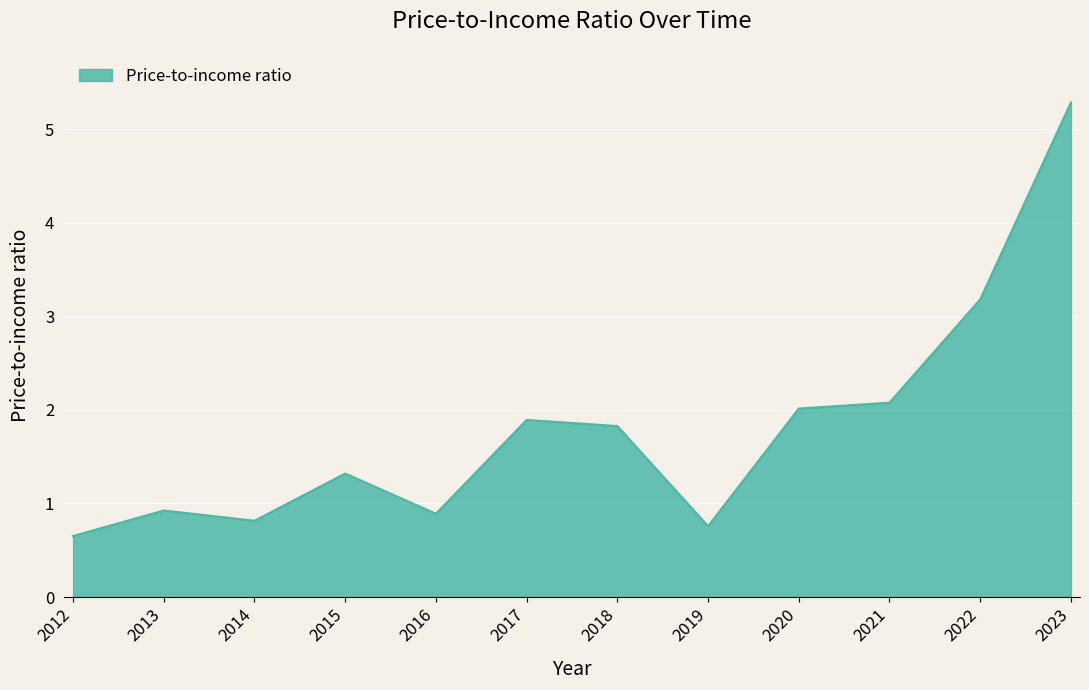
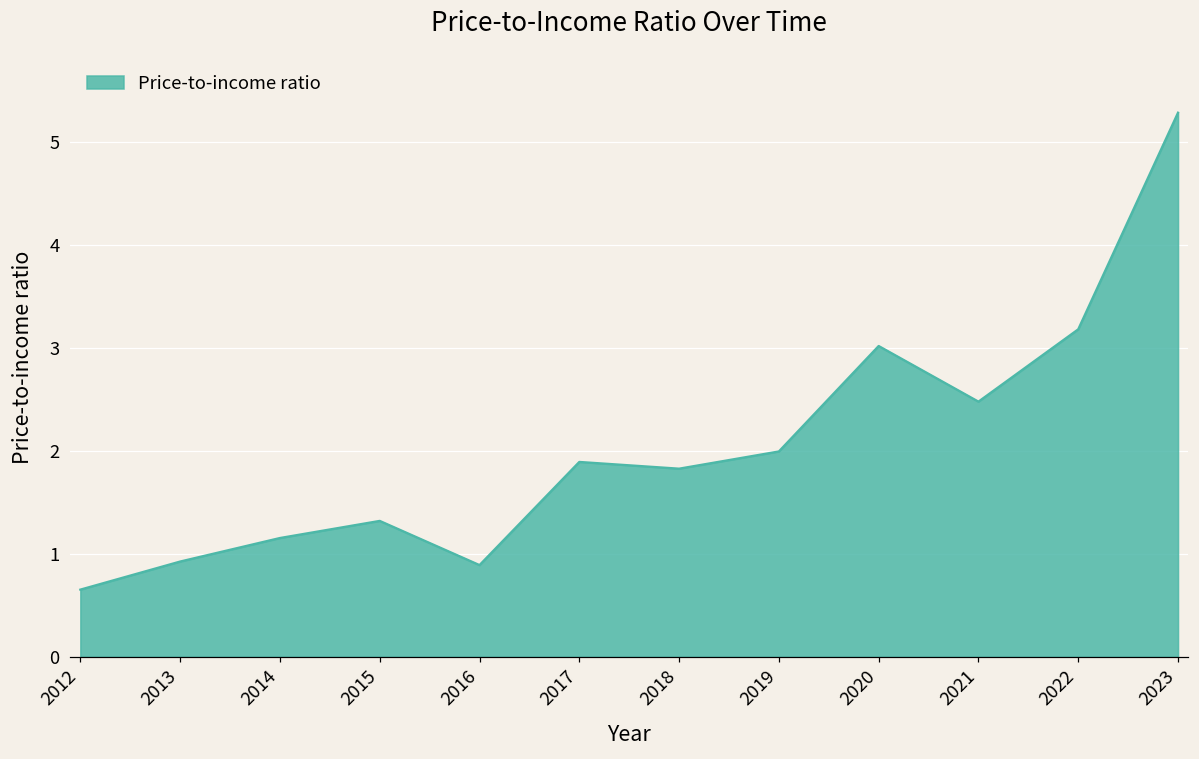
2014: 0.8 -> 1.2
2019: 0.8 -> 2.0
2020: 2.0 -> 3.0
2021: 2.1 -> 2.5
